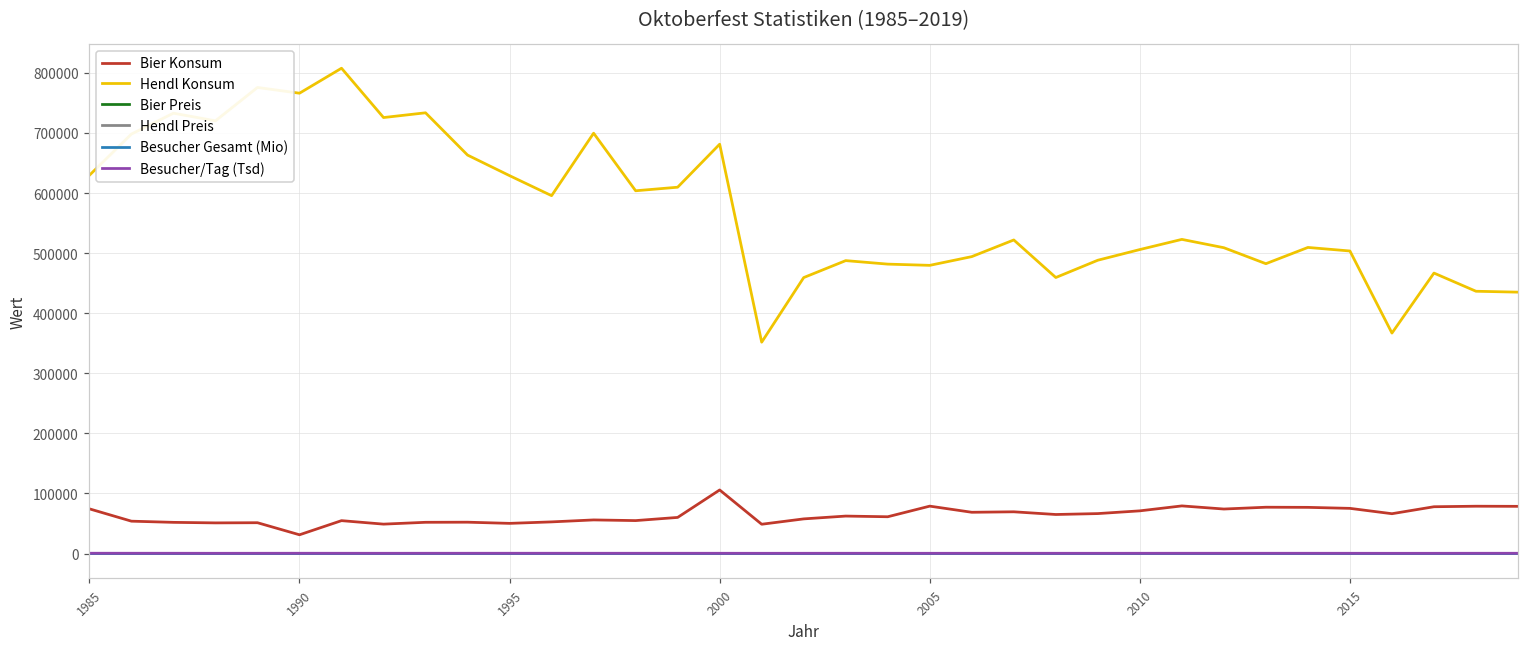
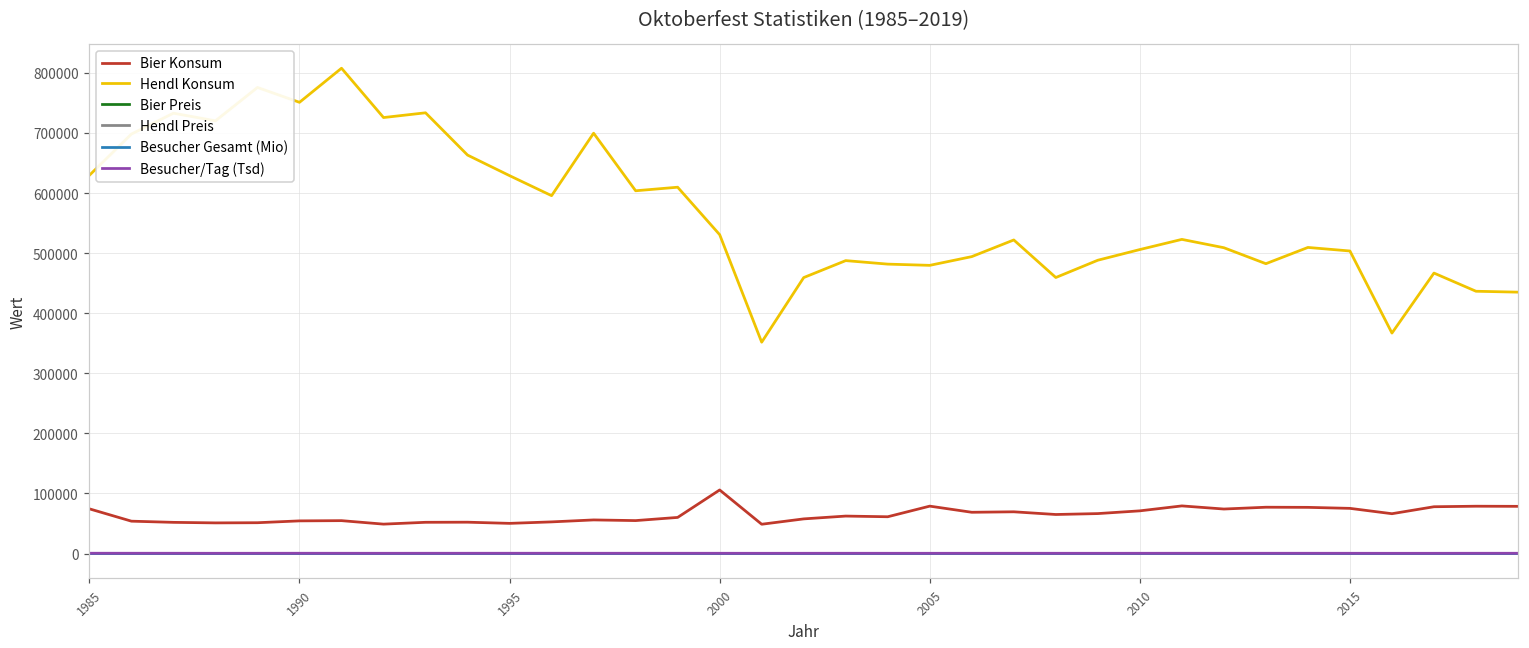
Bier Konsum, 1990: 30000 -> 50000
Hendl Konsum, 1990: 770000 -> 750000
Hendl Konsum, 2000: 680000 -> 530000
